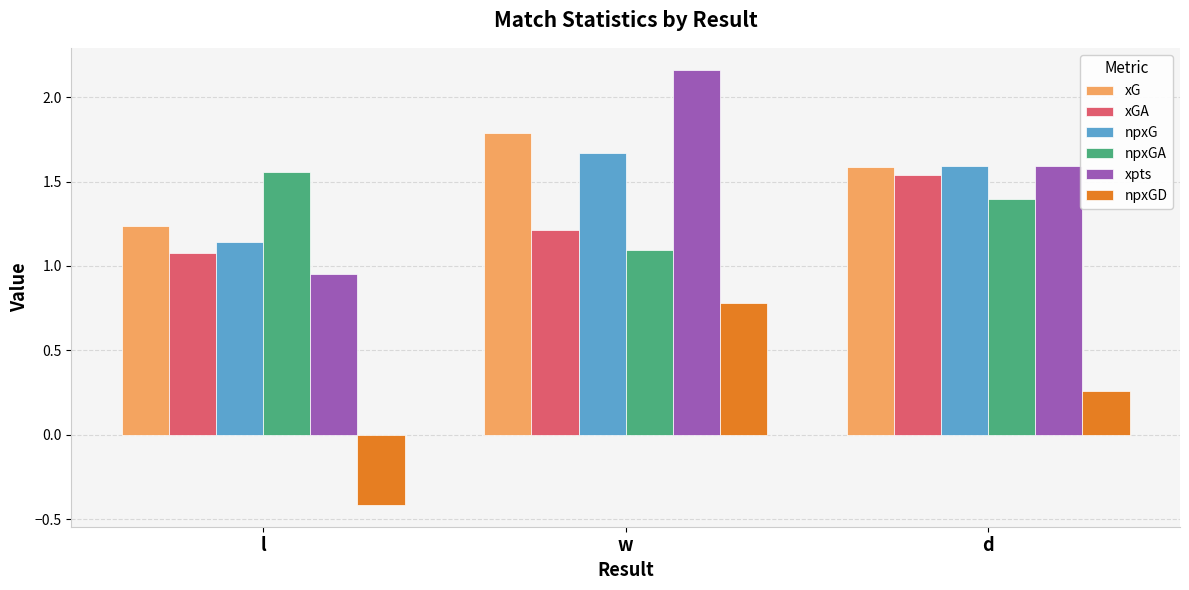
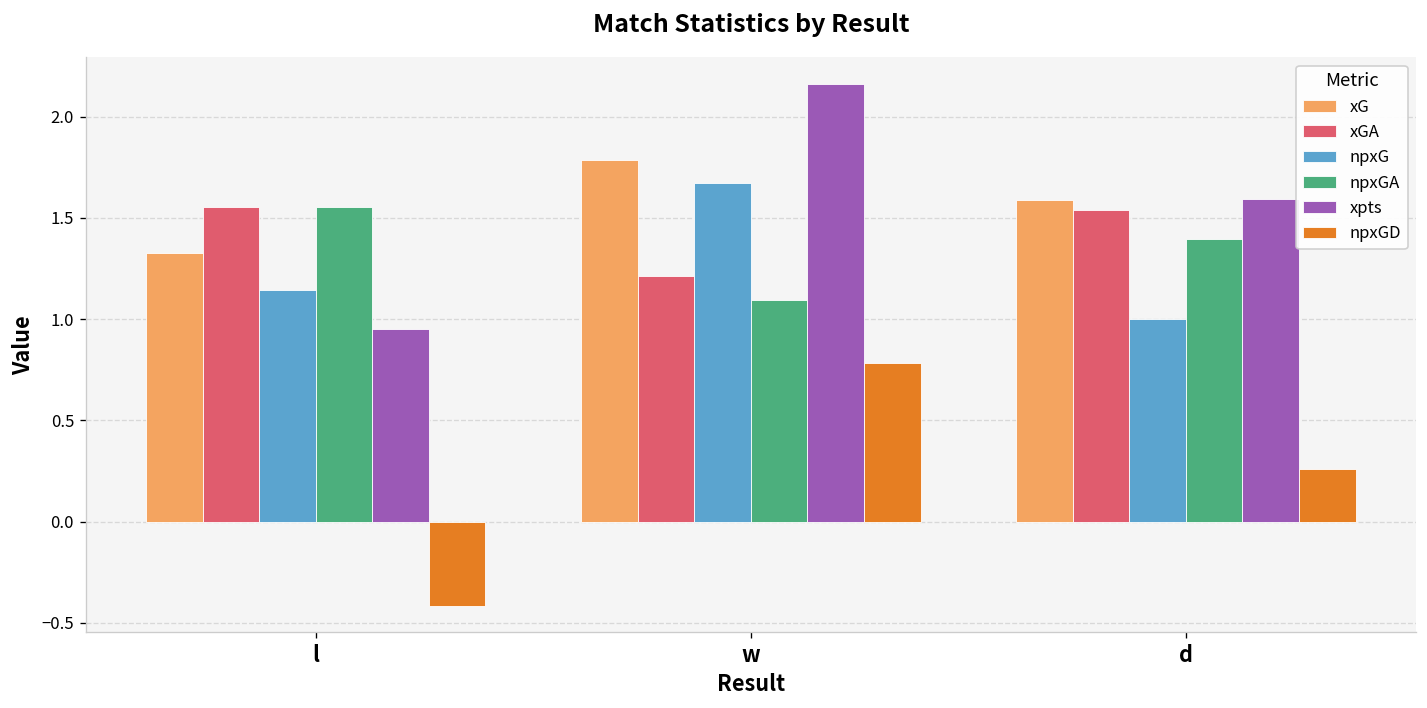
xG, l: 1.24 -> 1.33
xGA, l: 1.08 -> 1.56
npxG, d: 1.59 -> 1.00
